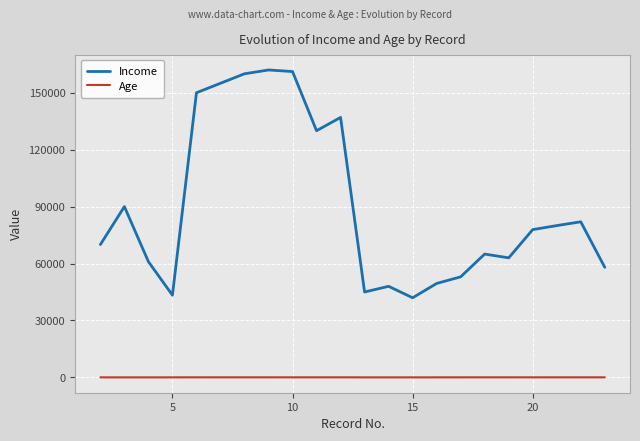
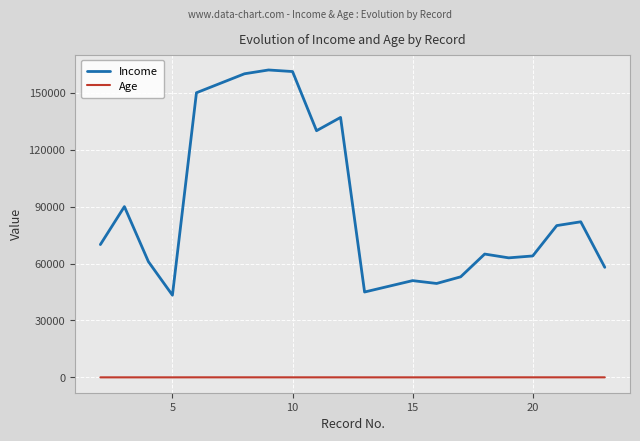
Income, 15: 42000 -> 51000
Income, 20: 78000 -> 64000
